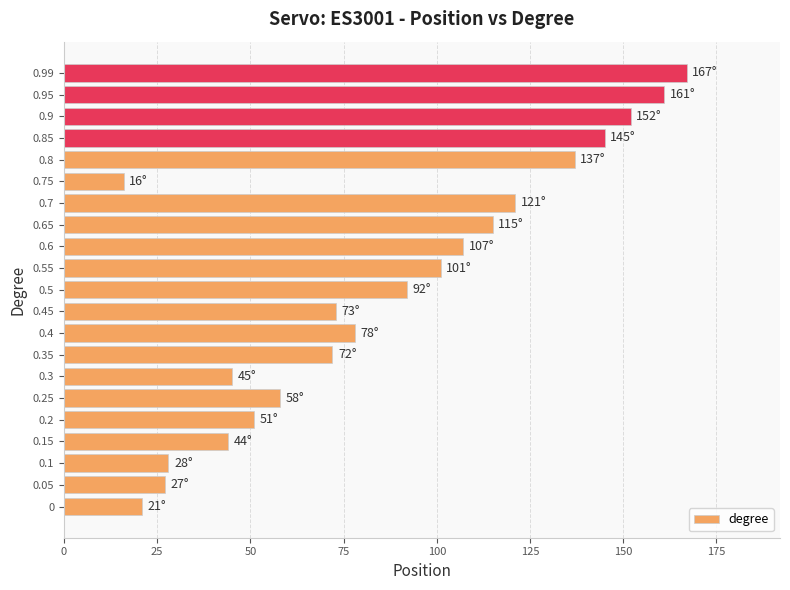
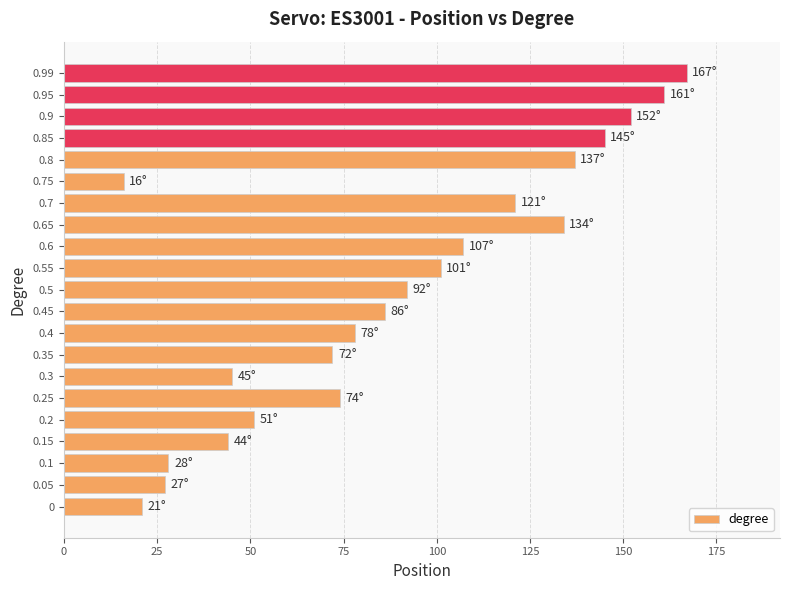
0.65: 115° -> 134°
0.45: 73° -> 86°
0.25: 58° -> 74°
